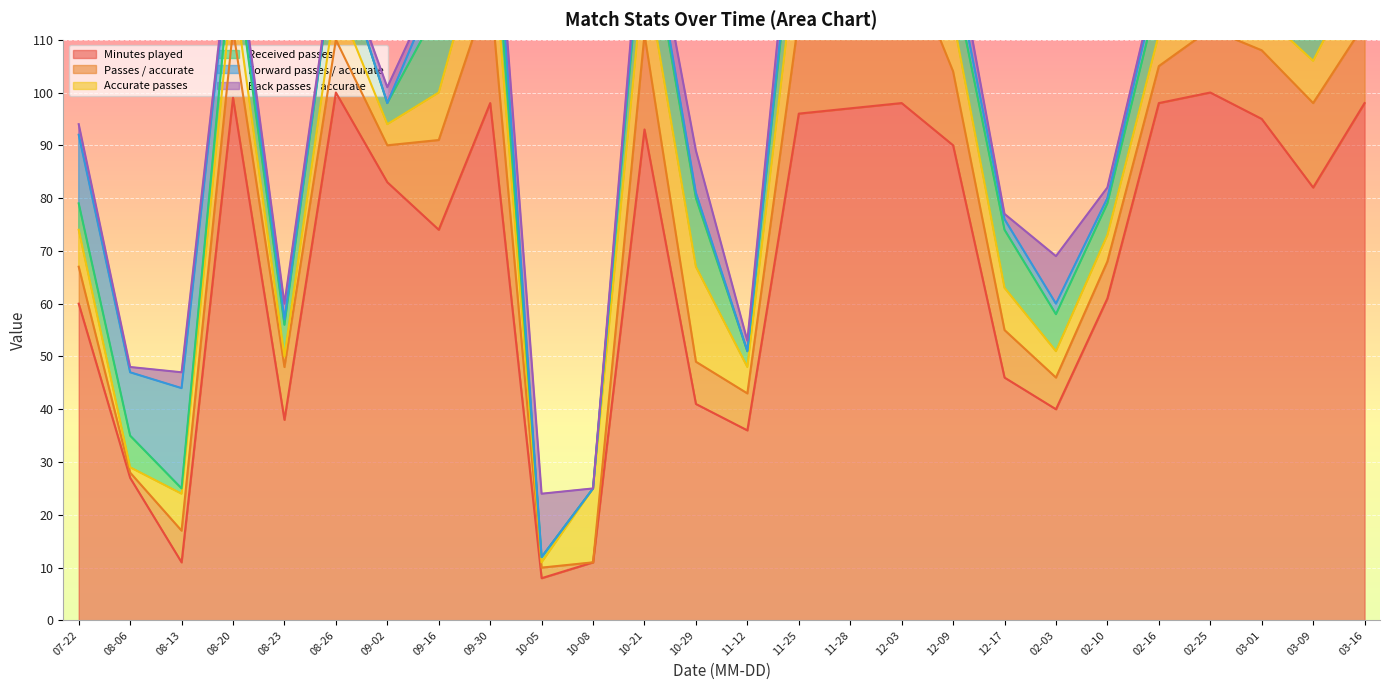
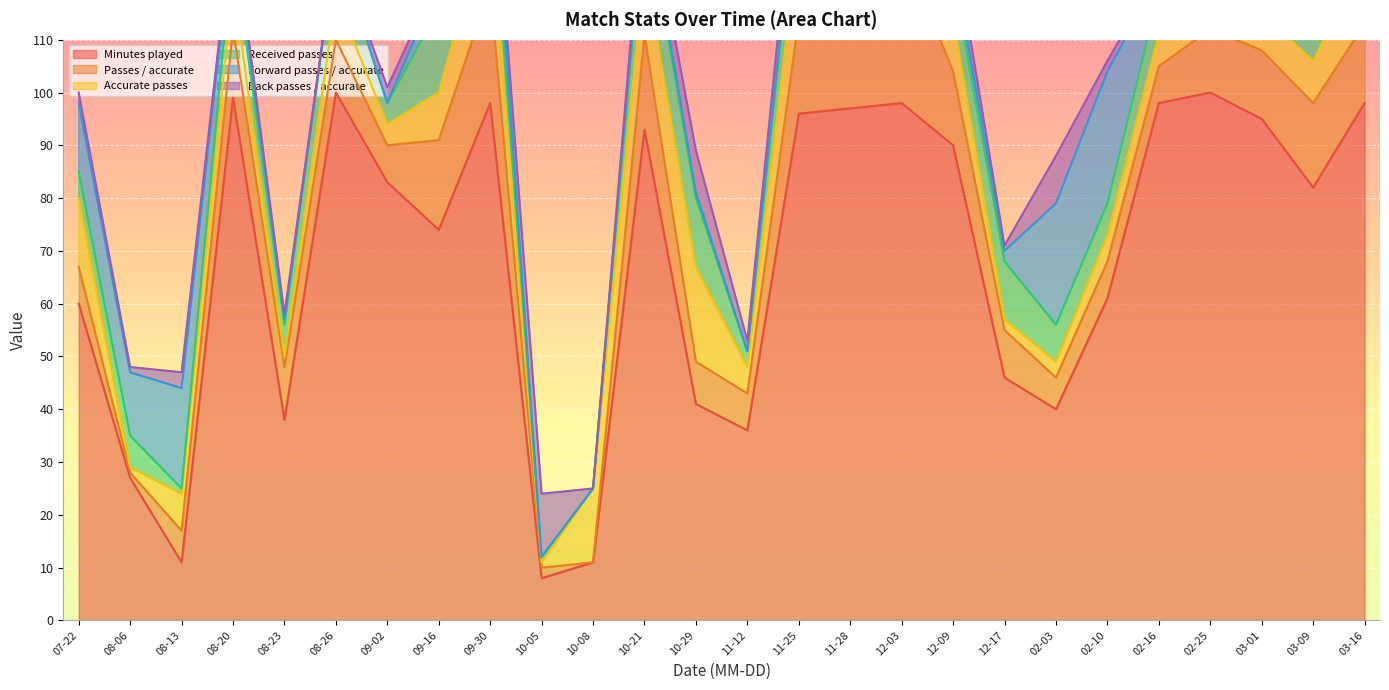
Accurate passes, 07-22: 7 -> 13
Back passes / accurate, 08-23: 3 -> 1
Accurate passes, 12-17: 8 -> 2
Accurate passes, 02-03: 5 -> 3
Forward passes / accurate, 02-03: 2 -> 23
Forward passes / accurate, 02-10: 1 -> 25
